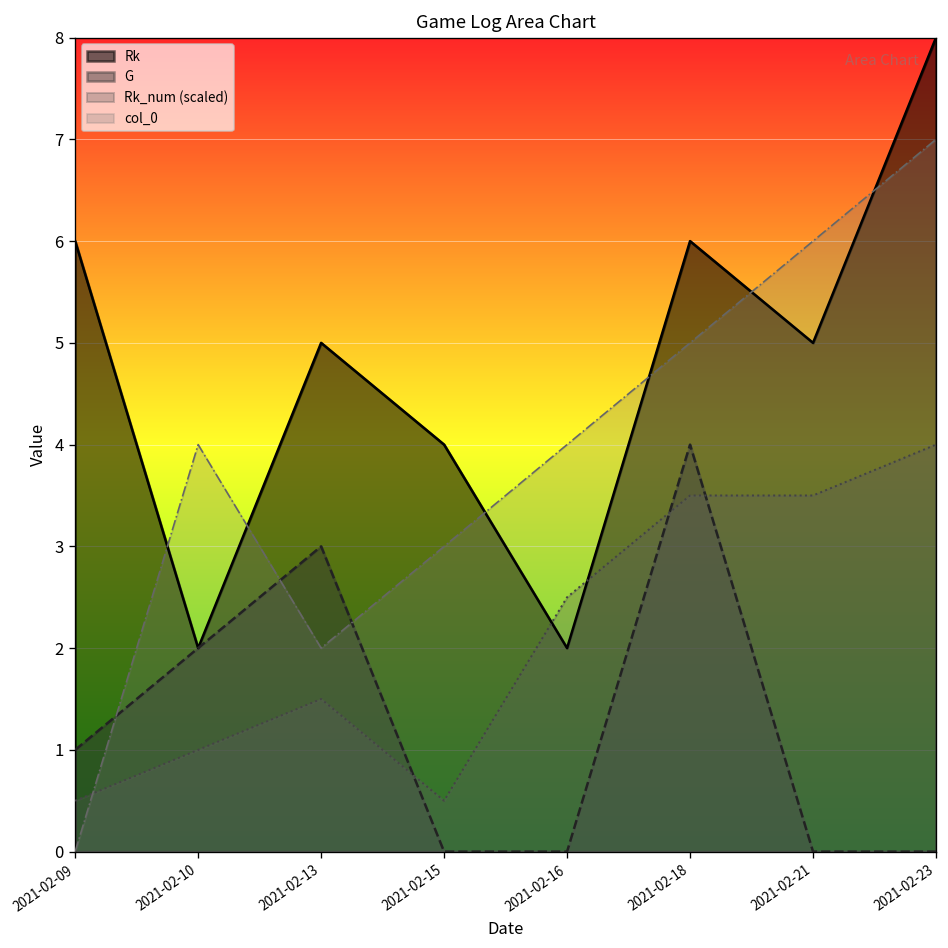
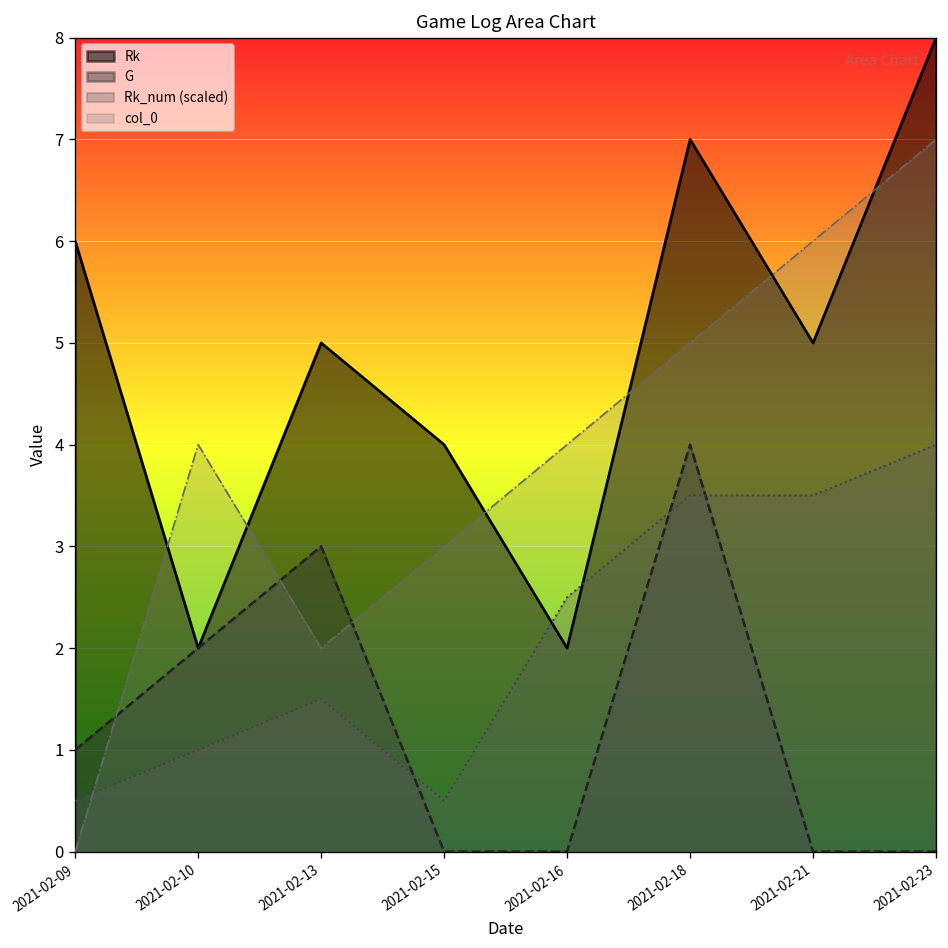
Rk, 2021-02-18: 6 -> 7
